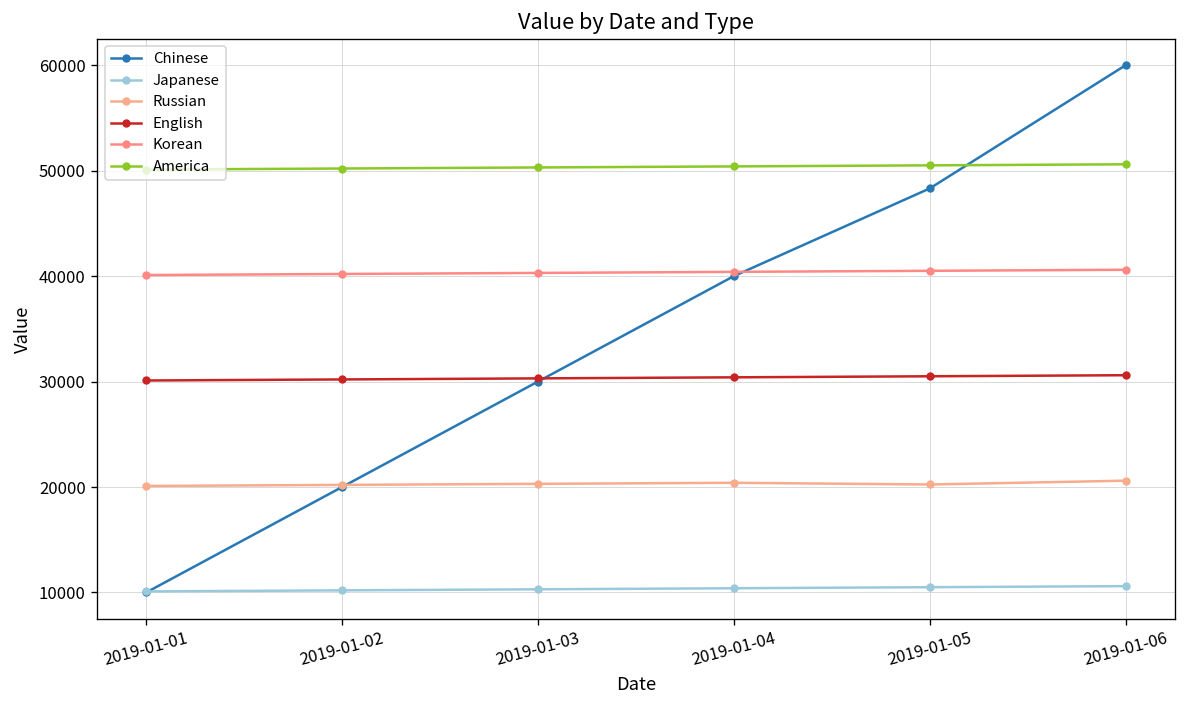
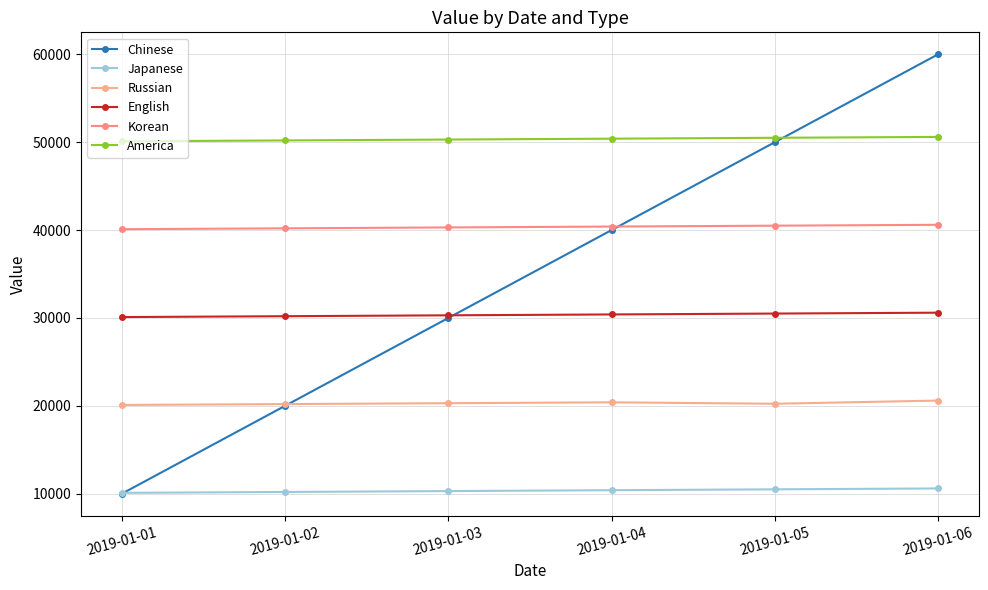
Chinese, 2019-01-05: 48000 -> 50000
